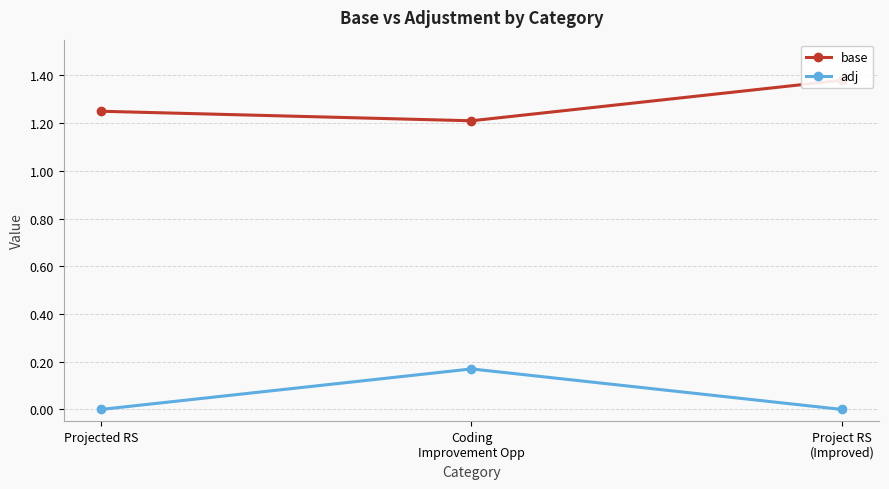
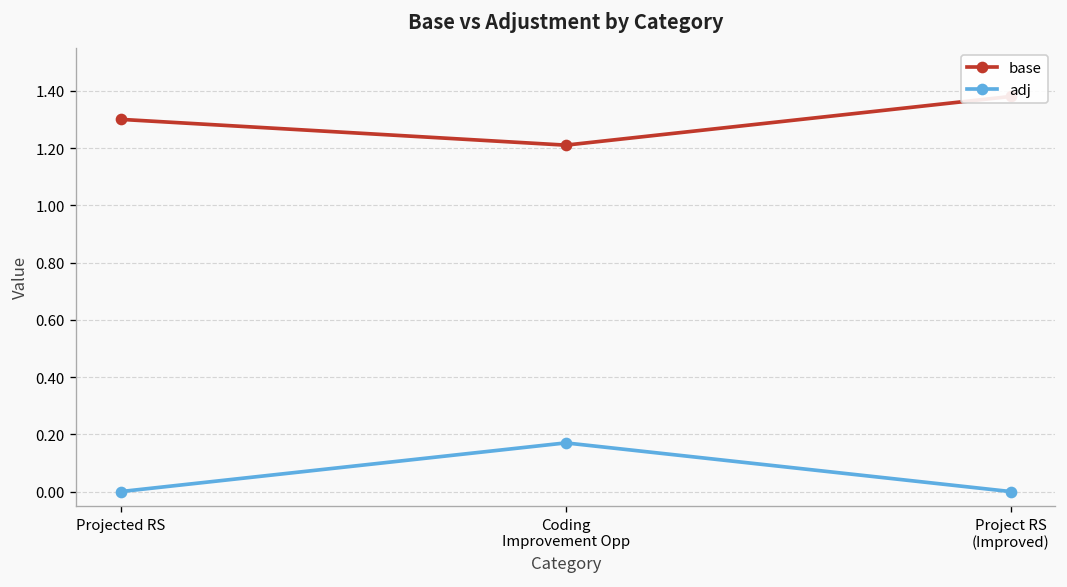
base, Projected RS: 1.25 -> 1.30
